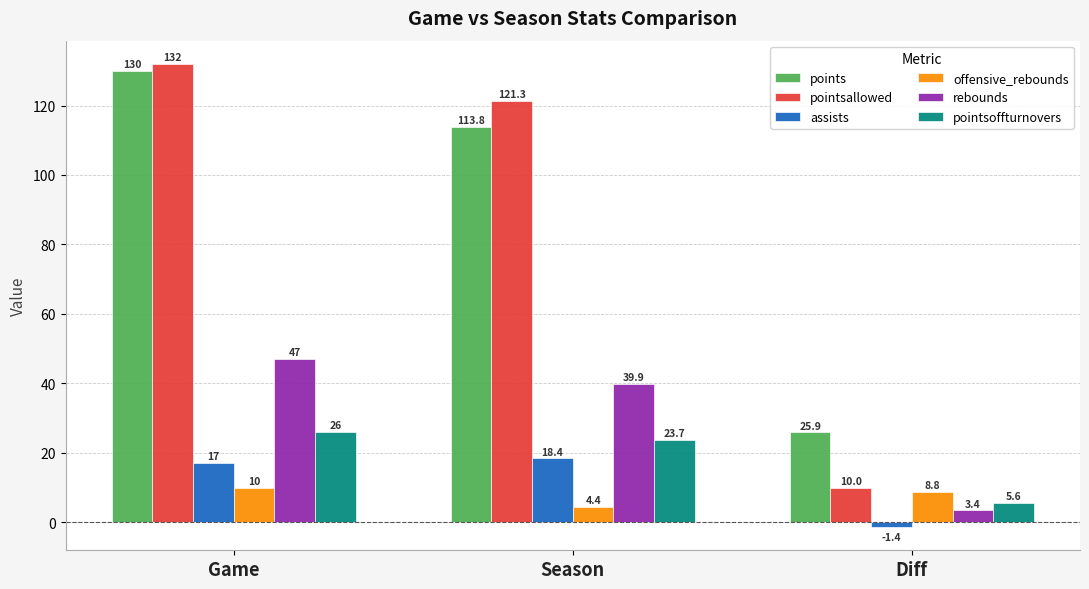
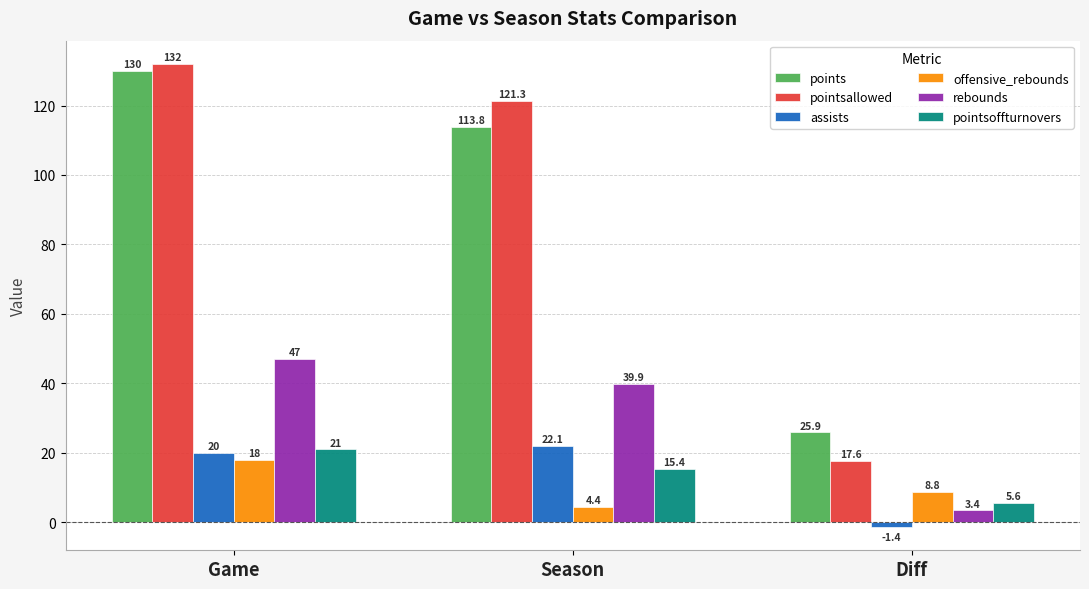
assists, Game: 17 -> 20
offensive_rebounds, Game: 10 -> 18
pointsoffturnovers, Game: 26 -> 21
assists, Season: 18.4 -> 22.1
pointsoffturnovers, Season: 23.7 -> 15.4
pointsallowed, Diff: 10.0 -> 17.6
